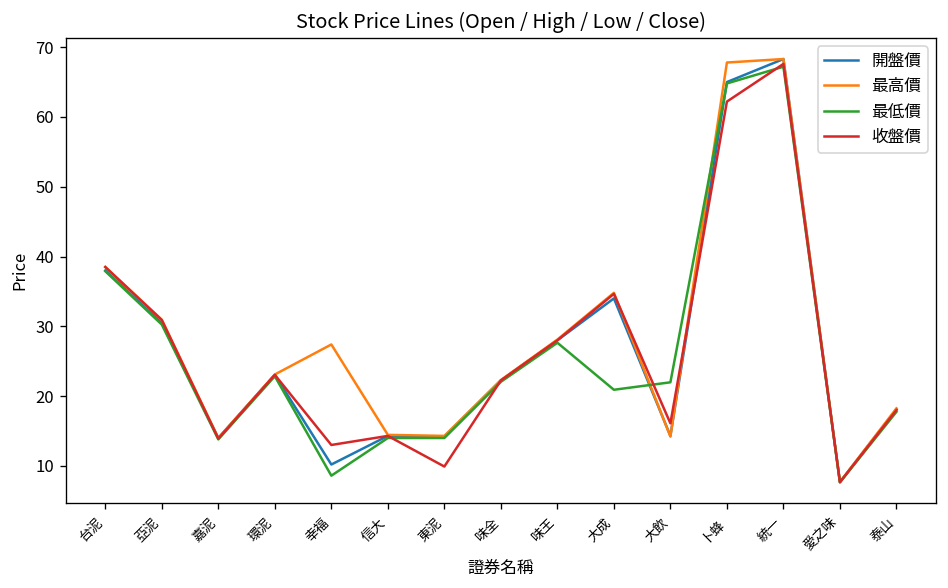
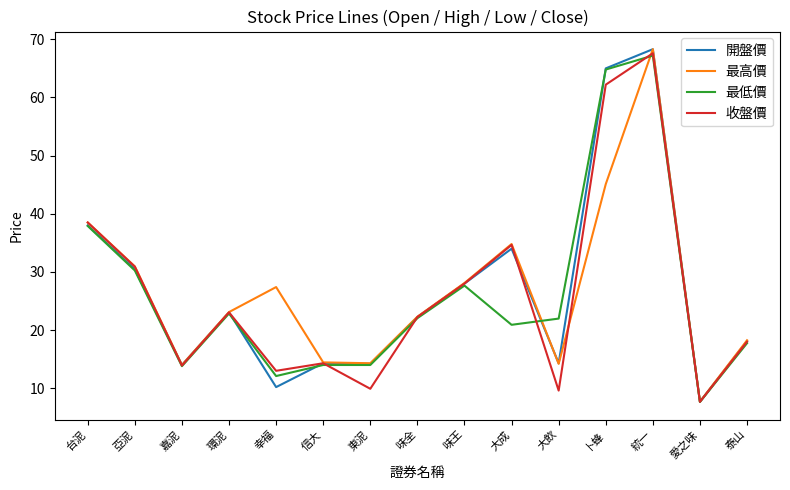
最低價, 幸福: 9 -> 12
收盤價, 大飲: 16 -> 10
最高價, 卜蜂: 68 -> 45
